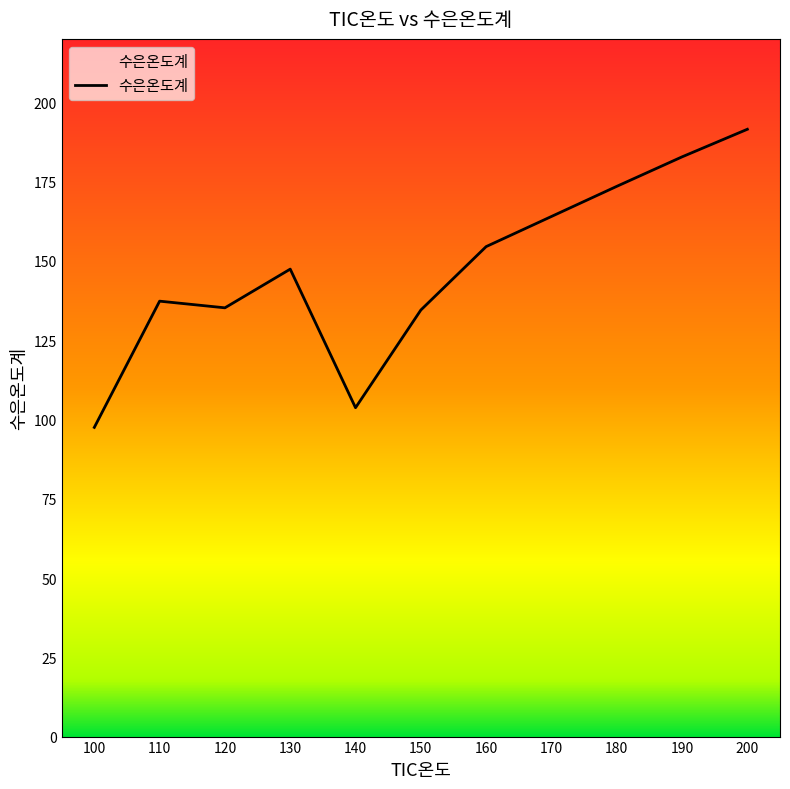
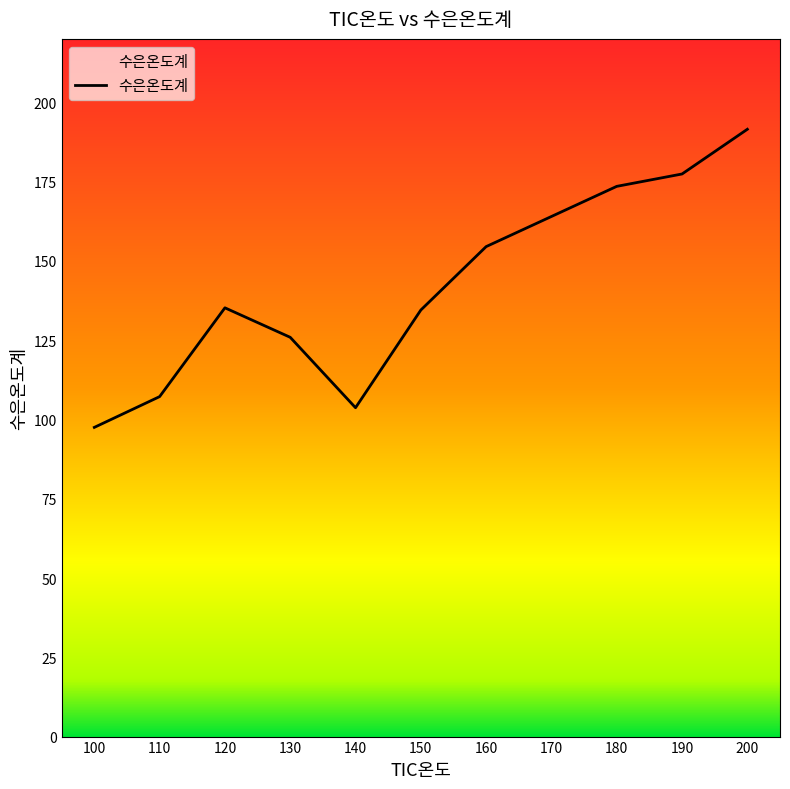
110: 137 -> 107
130: 147 -> 126
190: 183 -> 177
